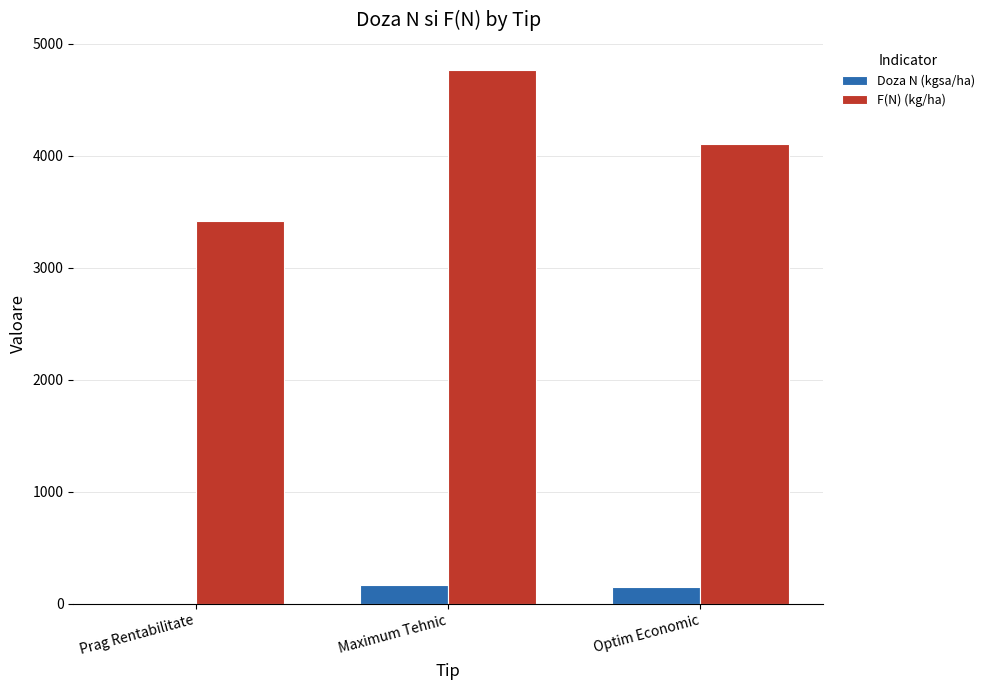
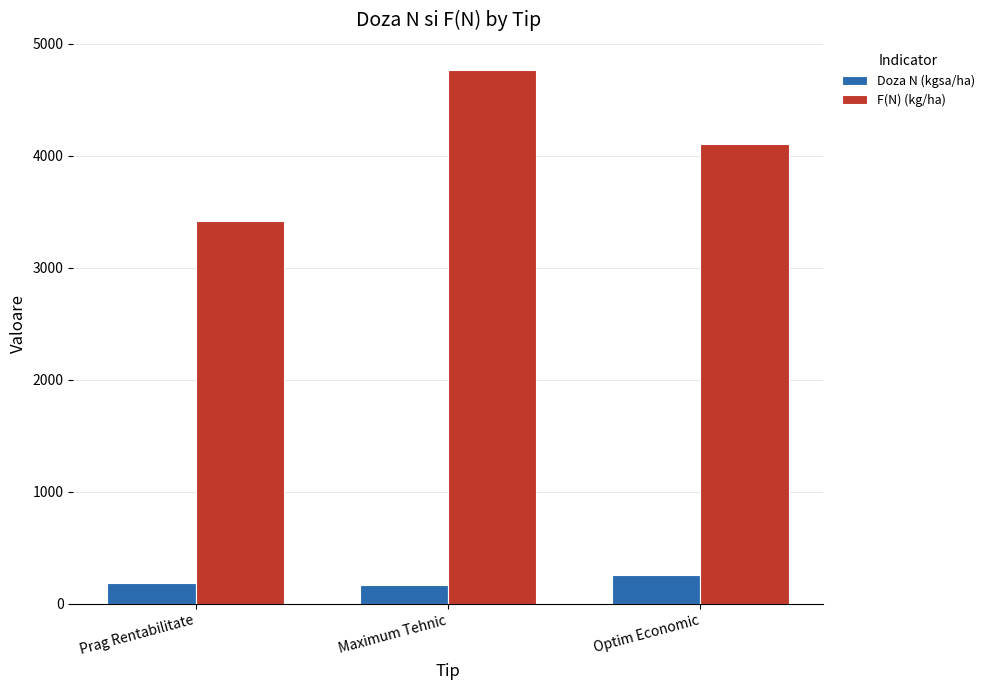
Doza N (kgsa/ha), Prag Rentabilitate: 0 -> 190
Doza N (kgsa/ha), Optim Economic: 150 -> 260
